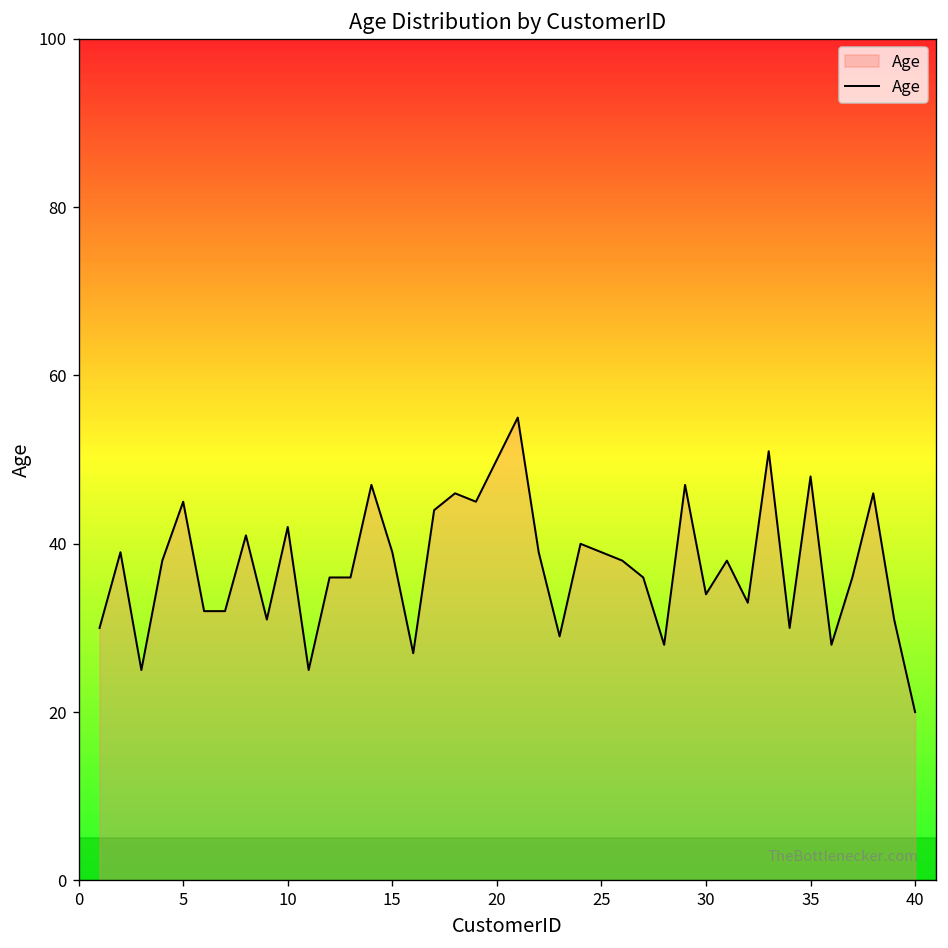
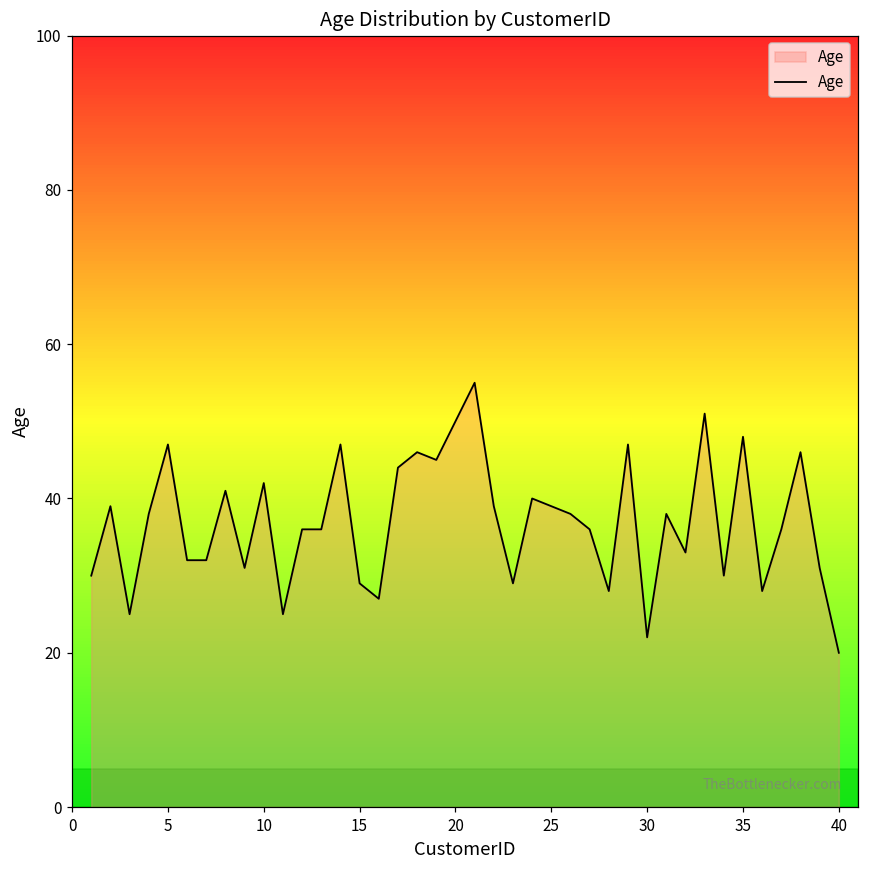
5: 45 -> 47
15: 39 -> 29
30: 34 -> 22
